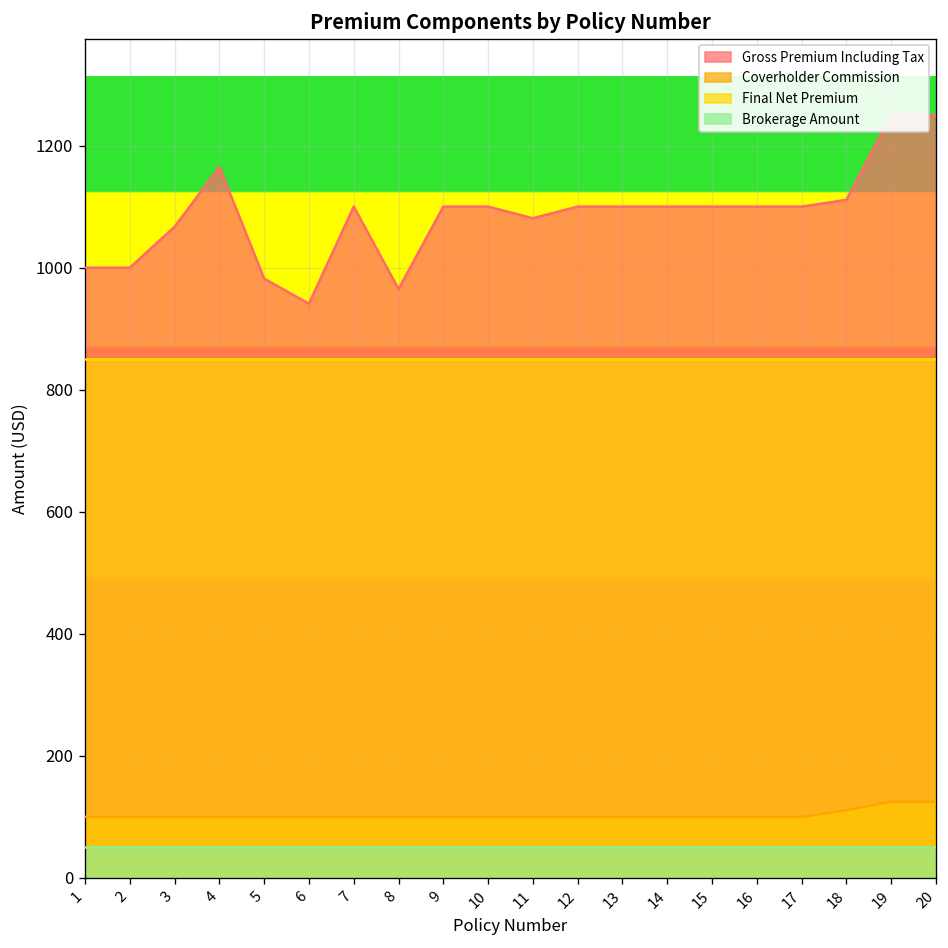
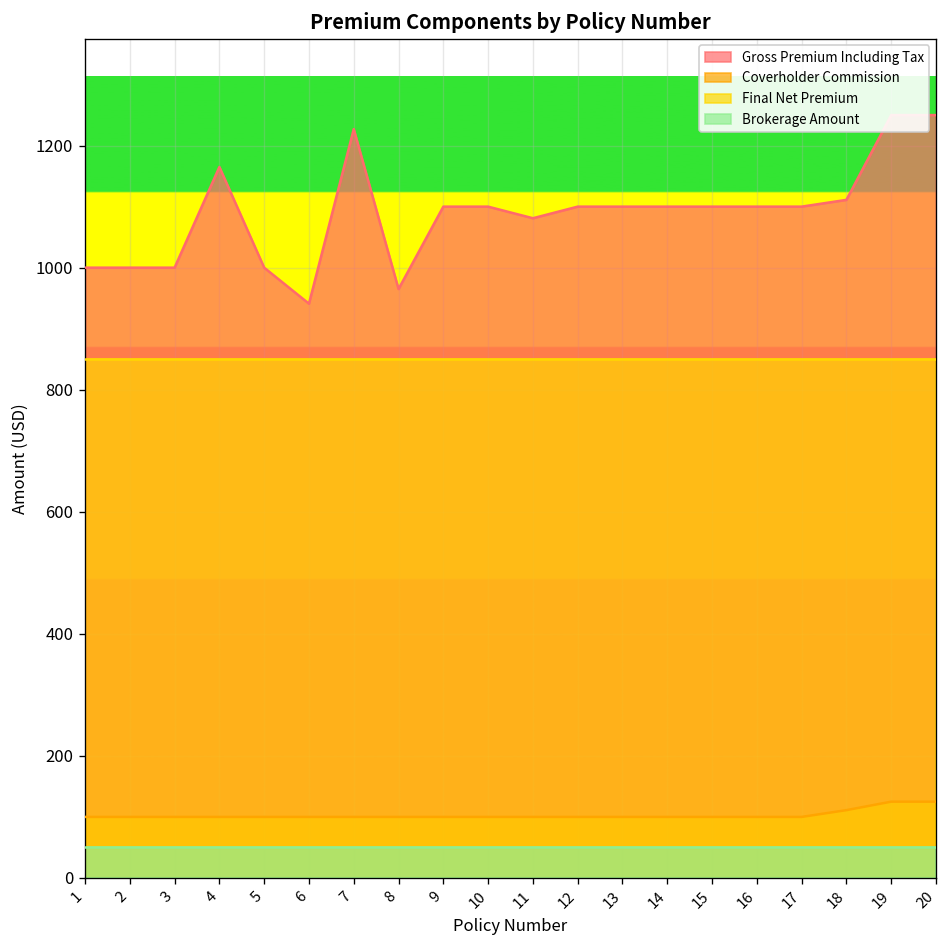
Gross Premium Including Tax, 3: 1070 -> 1000
Gross Premium Including Tax, 5: 980 -> 1000
Gross Premium Including Tax, 7: 1100 -> 1230
